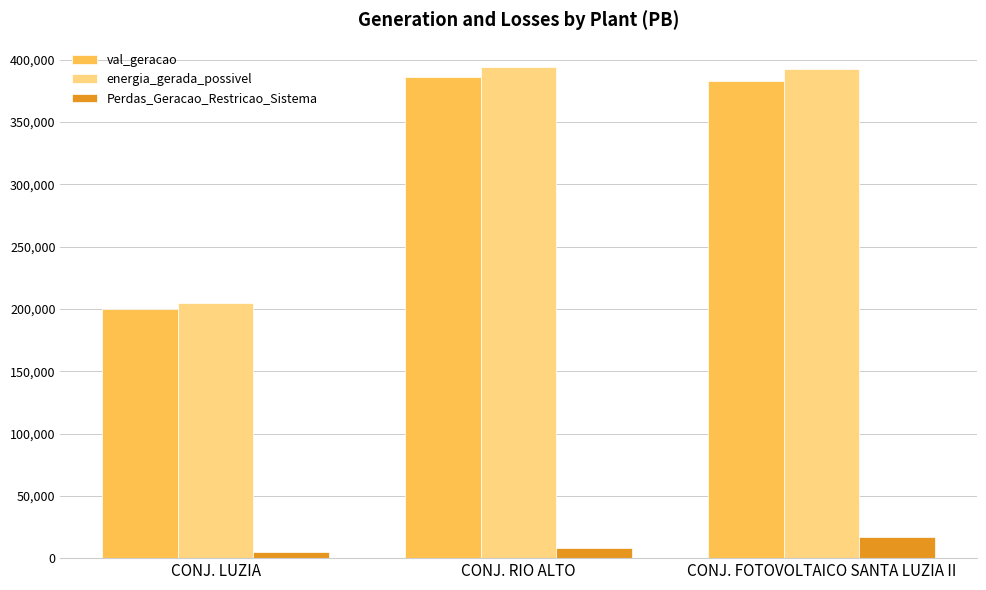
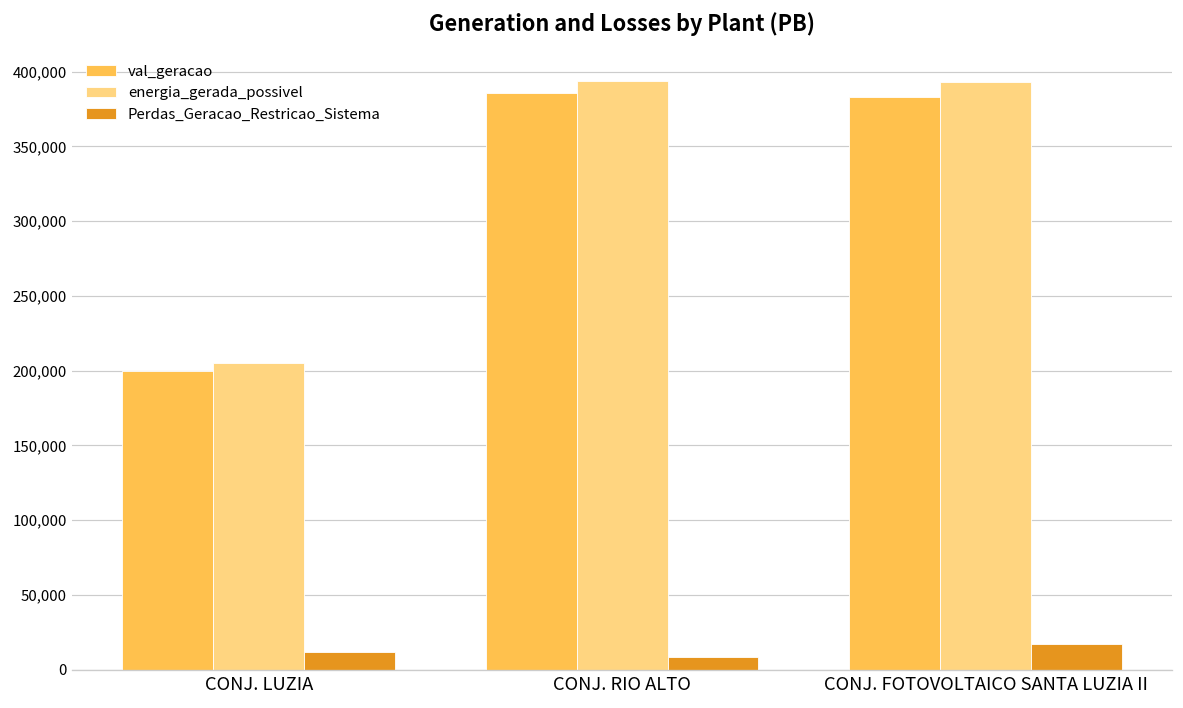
Perdas_Geracao_Restricao_Sistema, CONJ. LUZIA: 5,000 -> 12,000
